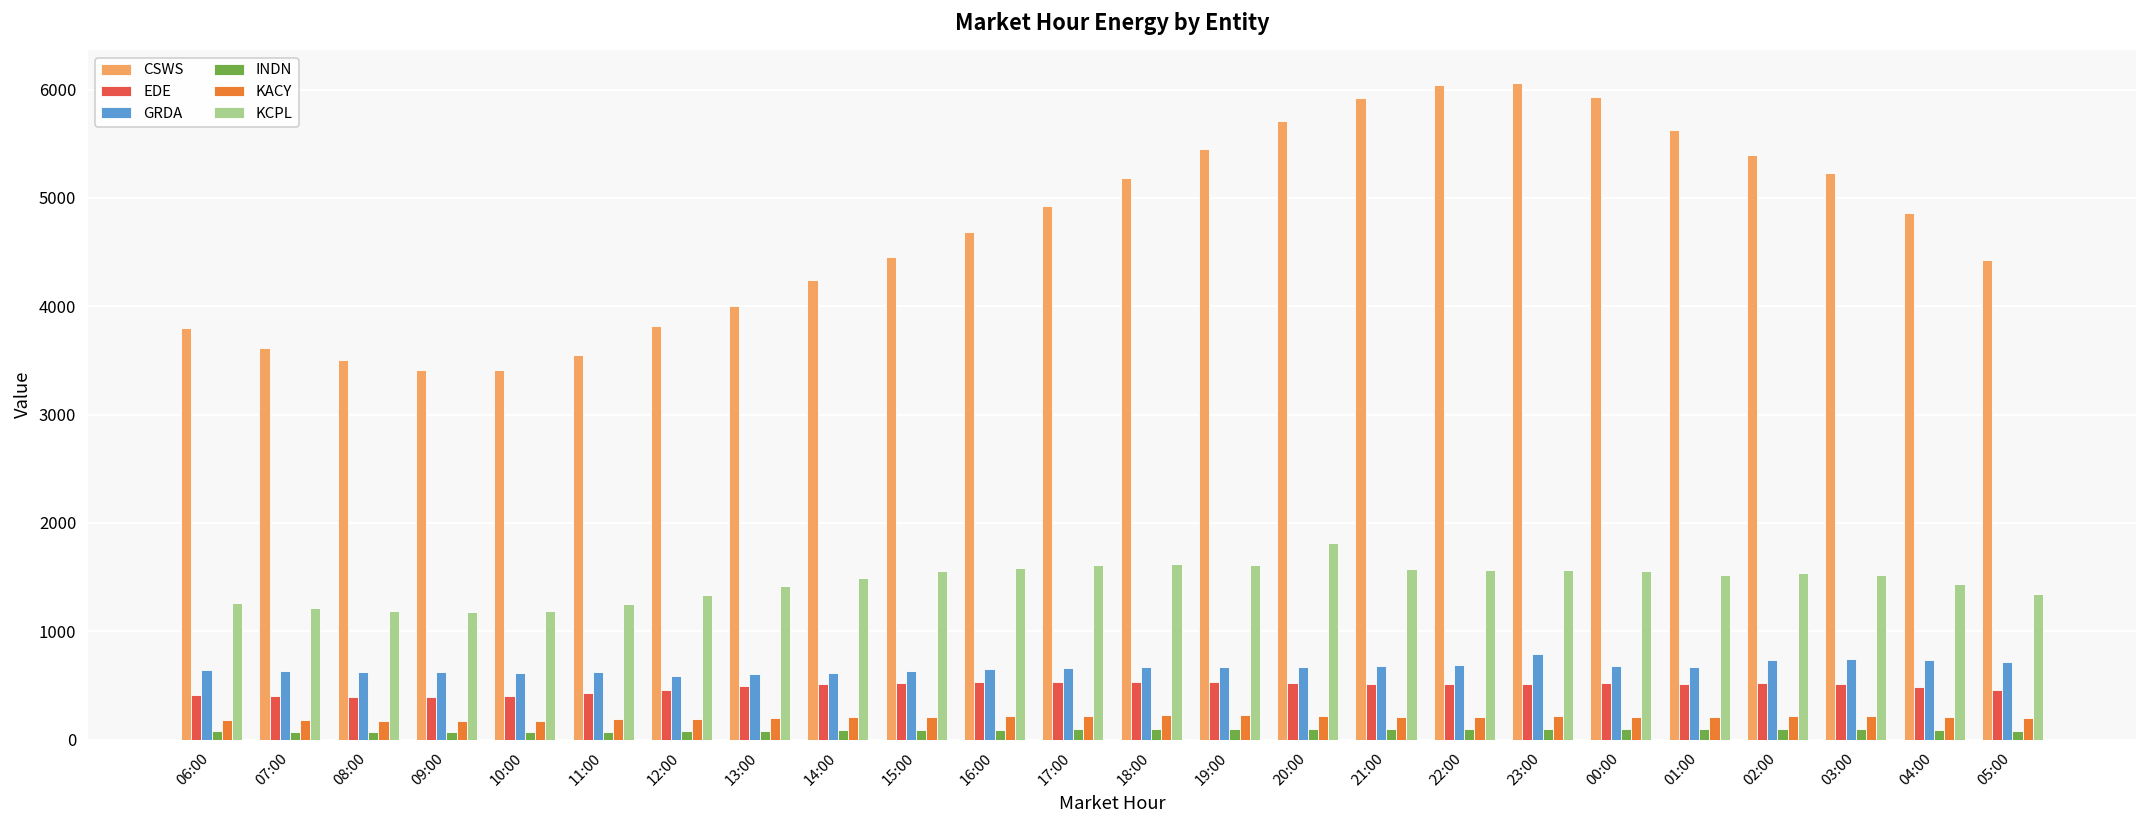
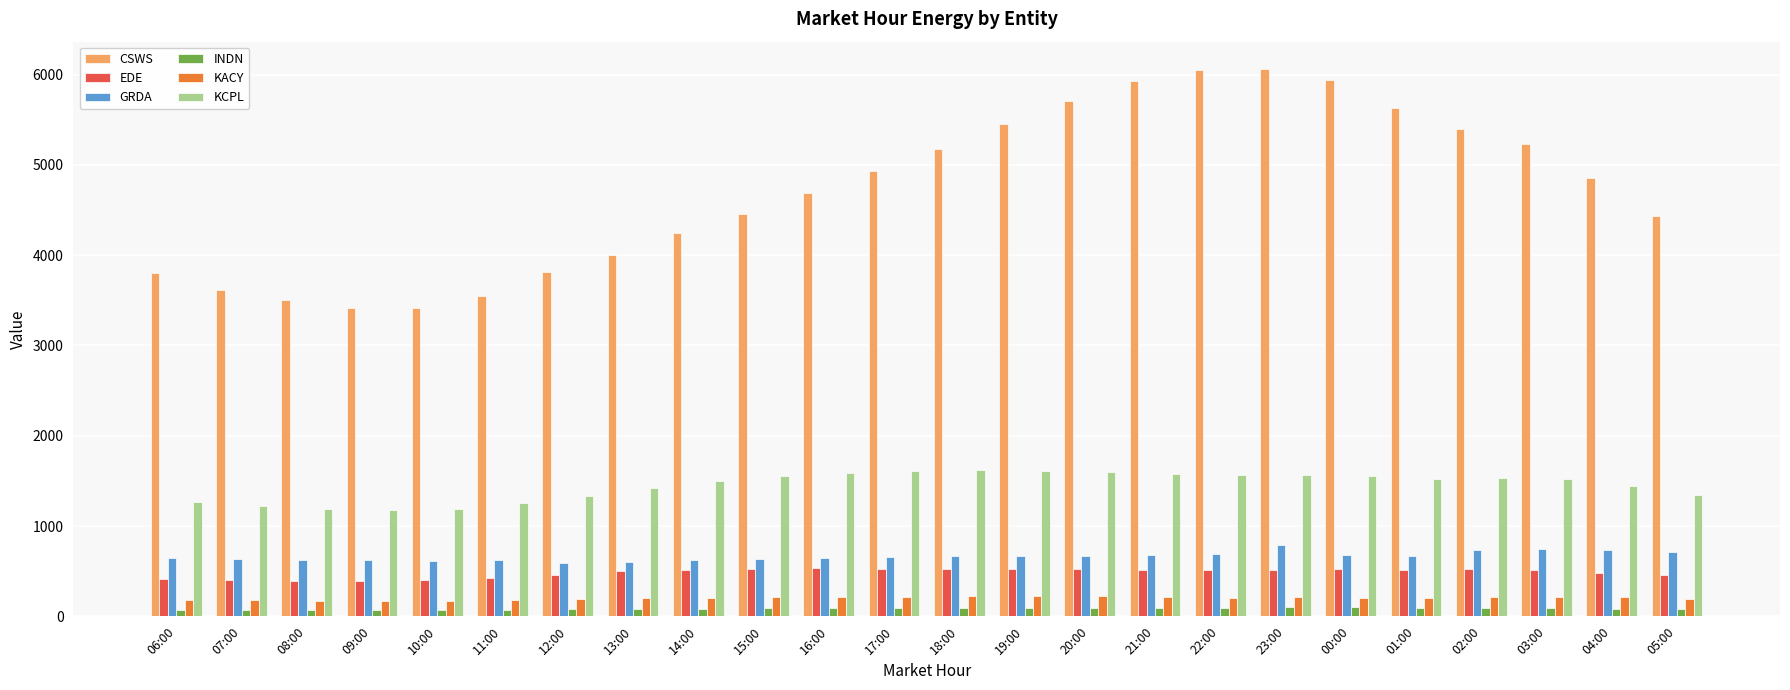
KCPL, 20:00: 1800 -> 1600
